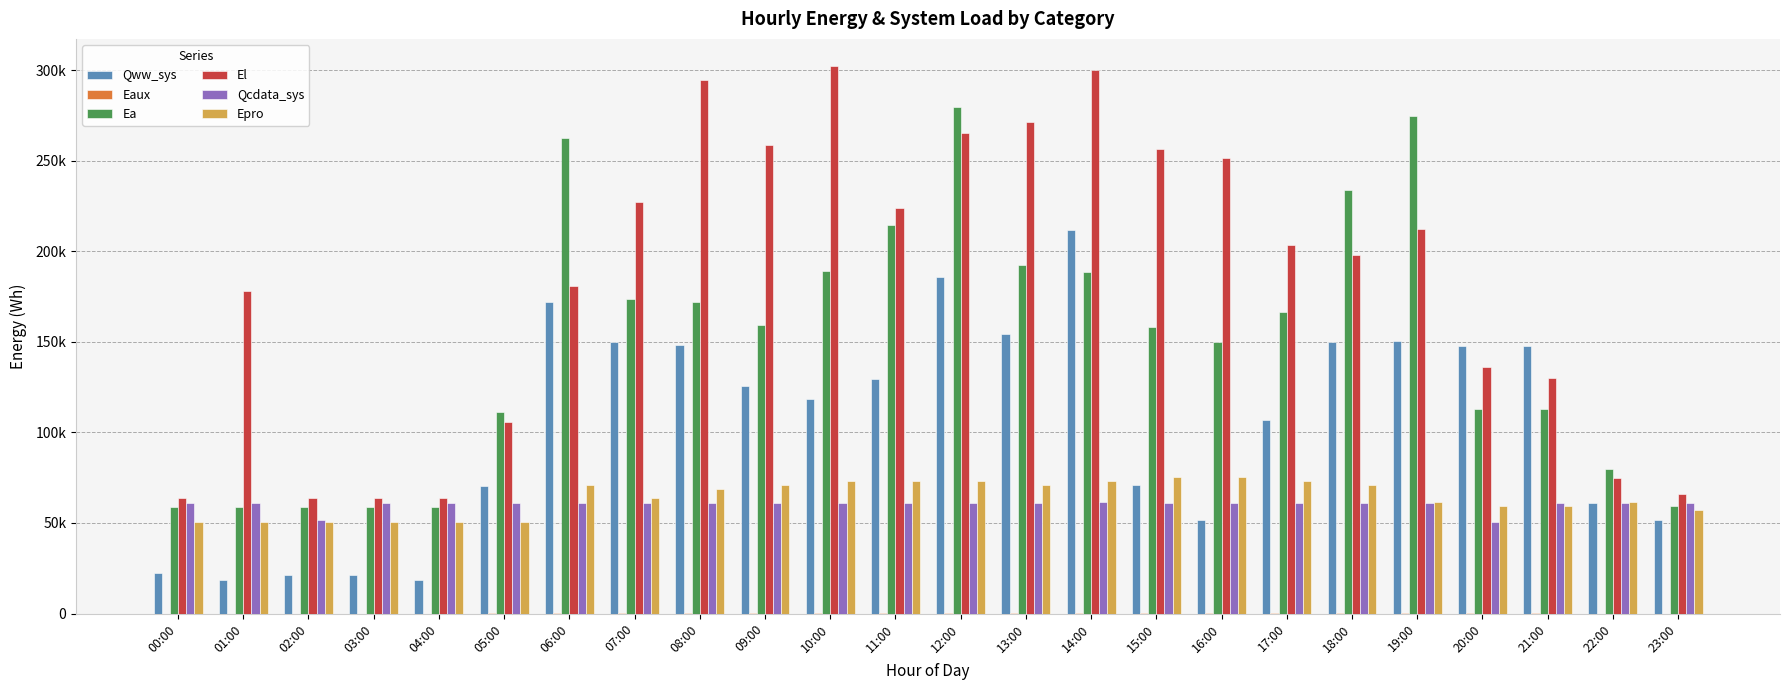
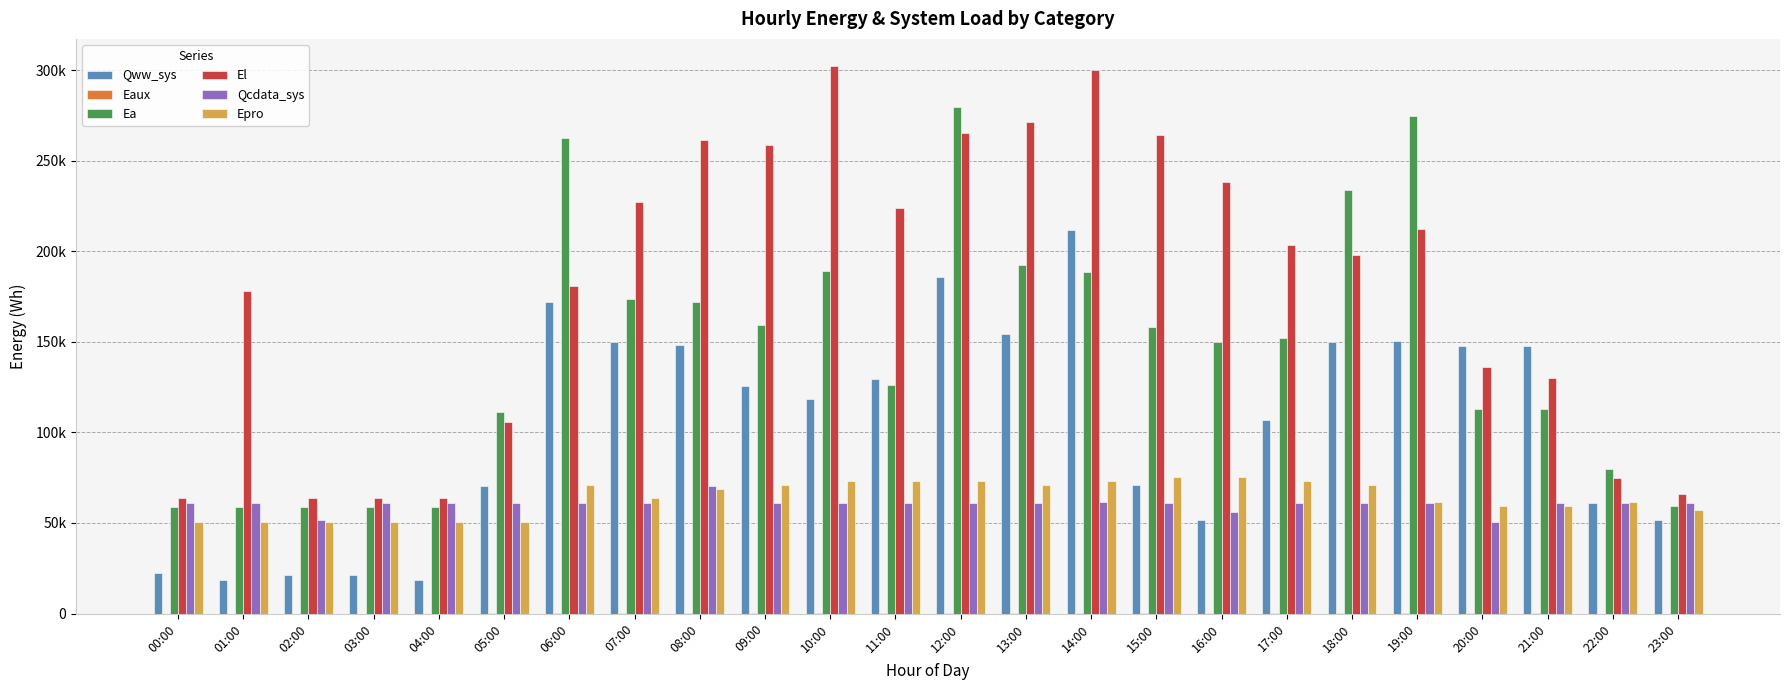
El, 08:00: 295000 -> 261000
Qcdata_sys, 08:00: 61000 -> 70000
Ea, 11:00: 215000 -> 126000
El, 15:00: 256000 -> 264000
El, 16:00: 252000 -> 238000
Qcdata_sys, 16:00: 61000 -> 56000
Ea, 17:00: 166000 -> 152000
